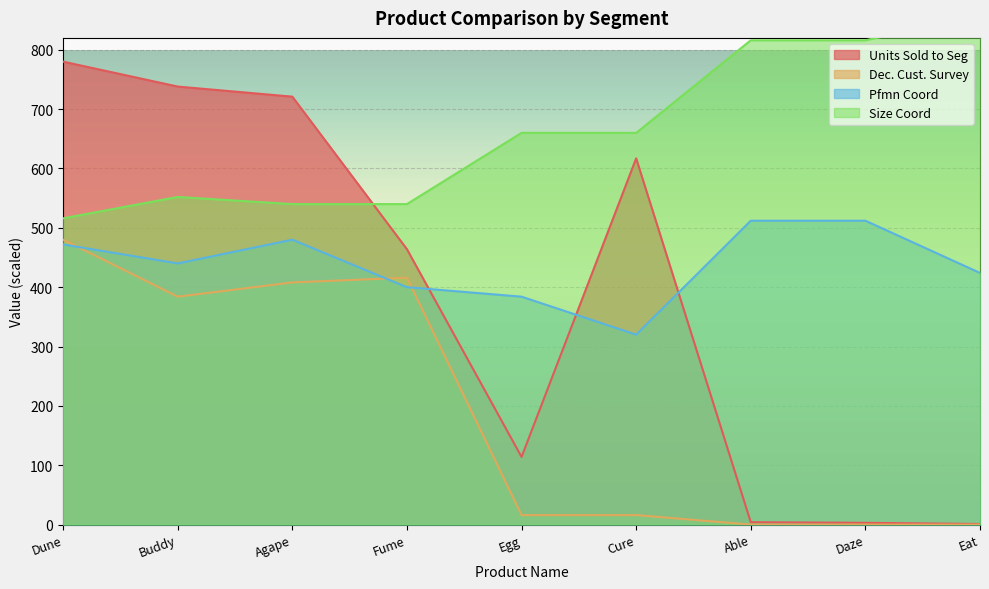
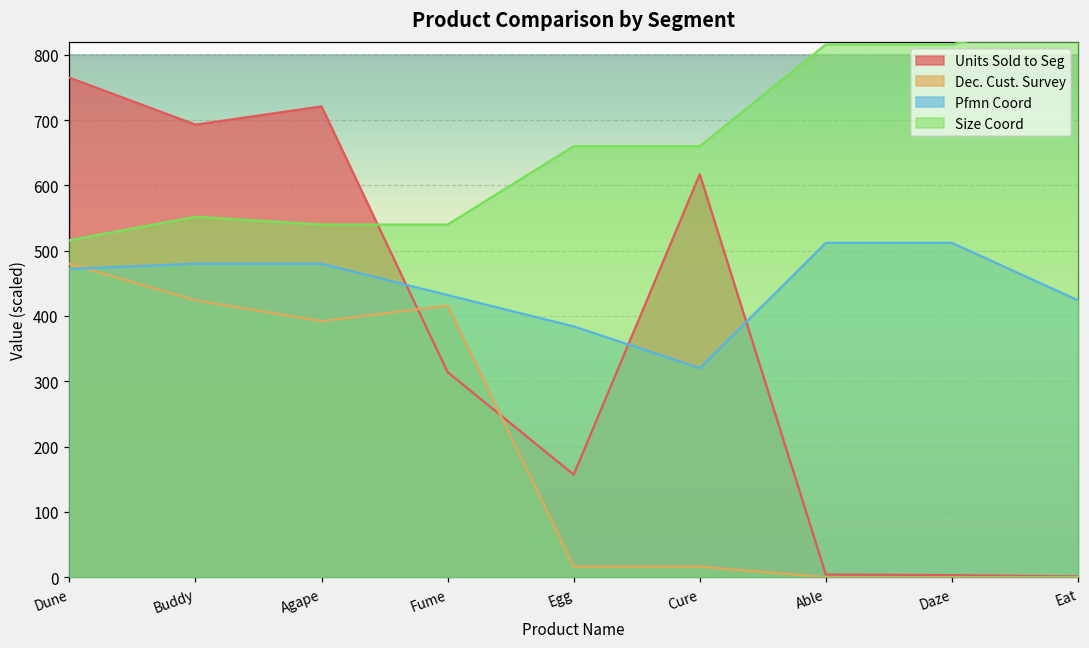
Units Sold to Seg, Dune: 780 -> 770
Units Sold to Seg, Buddy: 740 -> 690
Dec. Cust. Survey, Buddy: 380 -> 420
Pfmn Coord, Buddy: 440 -> 480
Dec. Cust. Survey, Agape: 410 -> 390
Units Sold to Seg, Fume: 460 -> 310
Pfmn Coord, Fume: 400 -> 430
Units Sold to Seg, Egg: 110 -> 160
